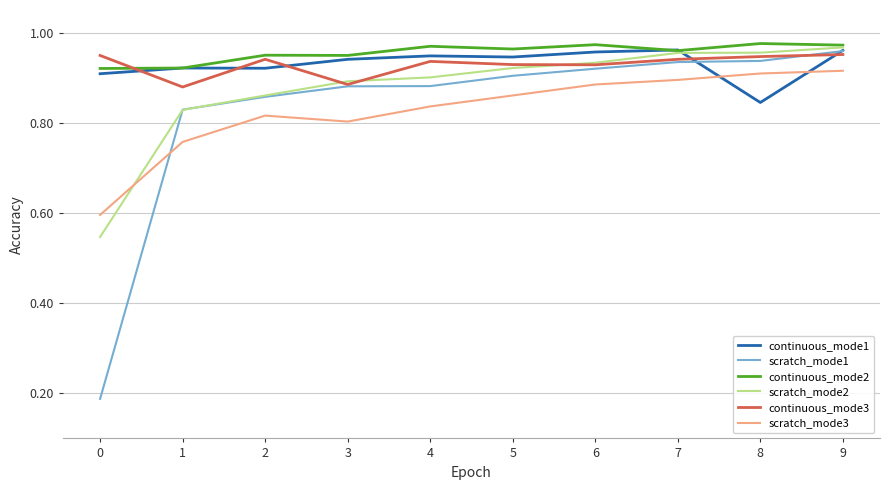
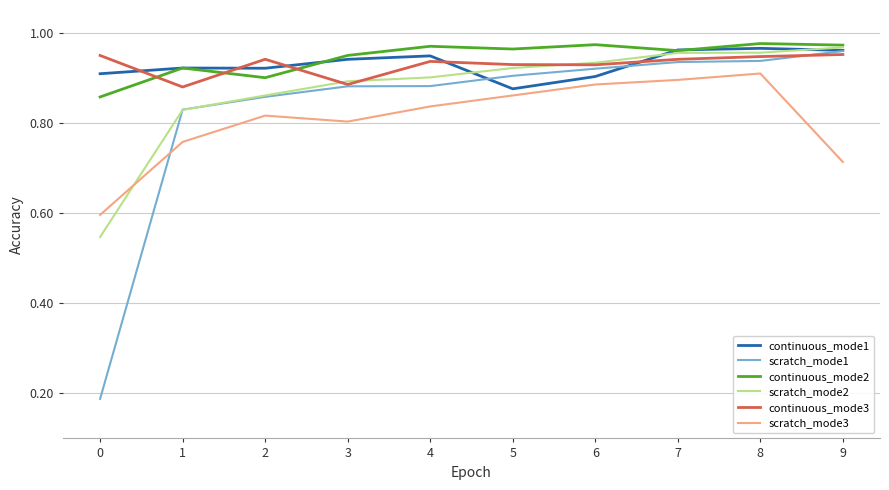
continuous_mode2, 0: 0.92 -> 0.86
continuous_mode2, 2: 0.95 -> 0.90
continuous_mode1, 5: 0.95 -> 0.88
continuous_mode1, 6: 0.96 -> 0.90
continuous_mode1, 8: 0.84 -> 0.96
scratch_mode3, 9: 0.92 -> 0.71
